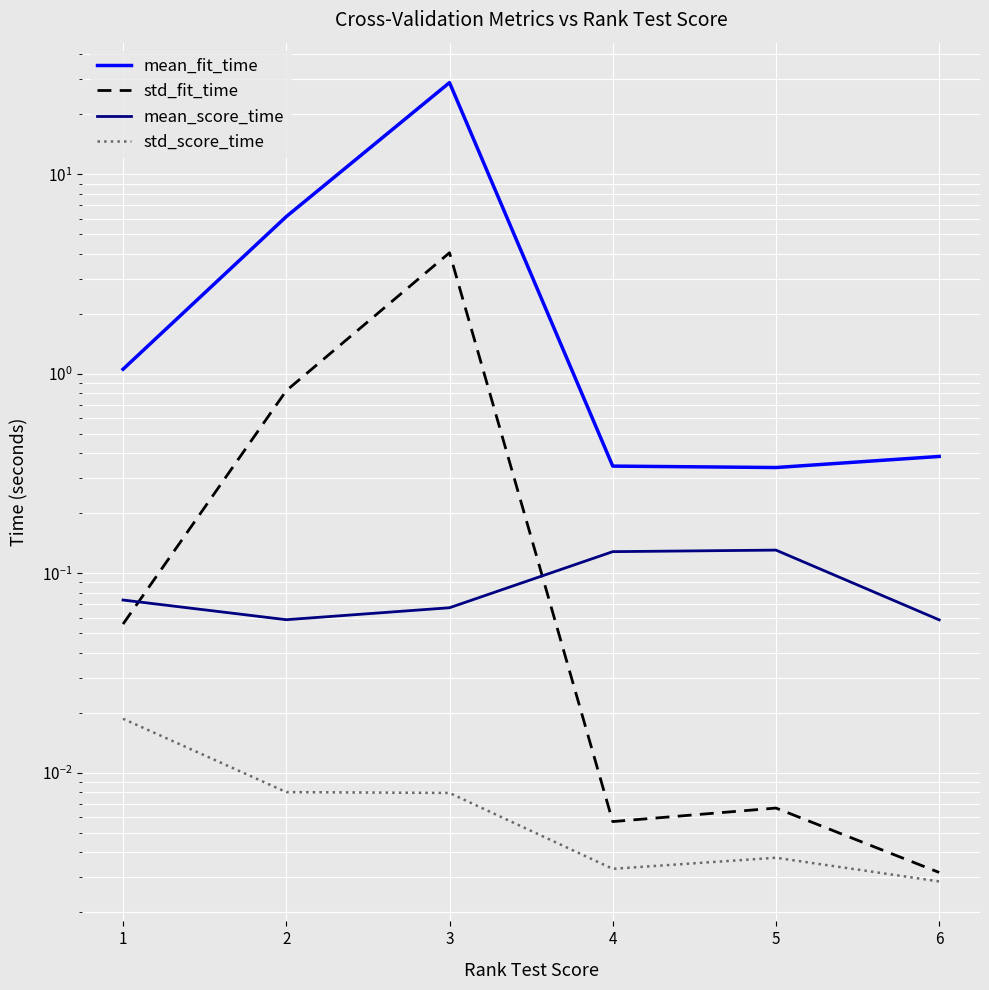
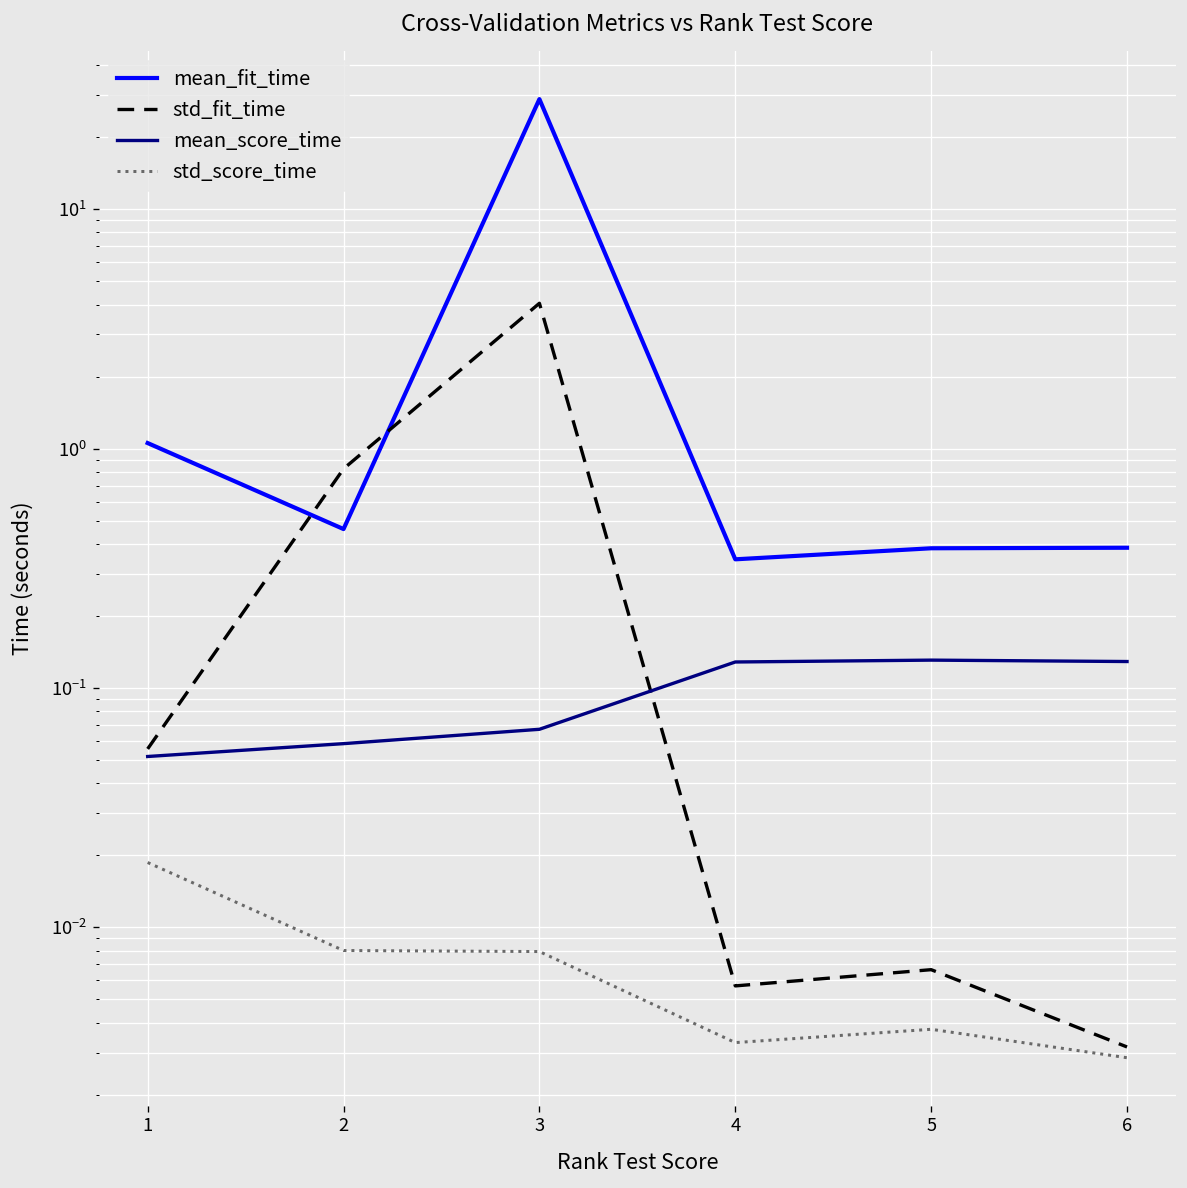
mean_score_time, 1: 0.073 -> 0.052
mean_fit_time, 2: 6.1 -> 0.46
mean_fit_time, 5: 0.34 -> 0.38
mean_score_time, 6: 0.058 -> 0.13
